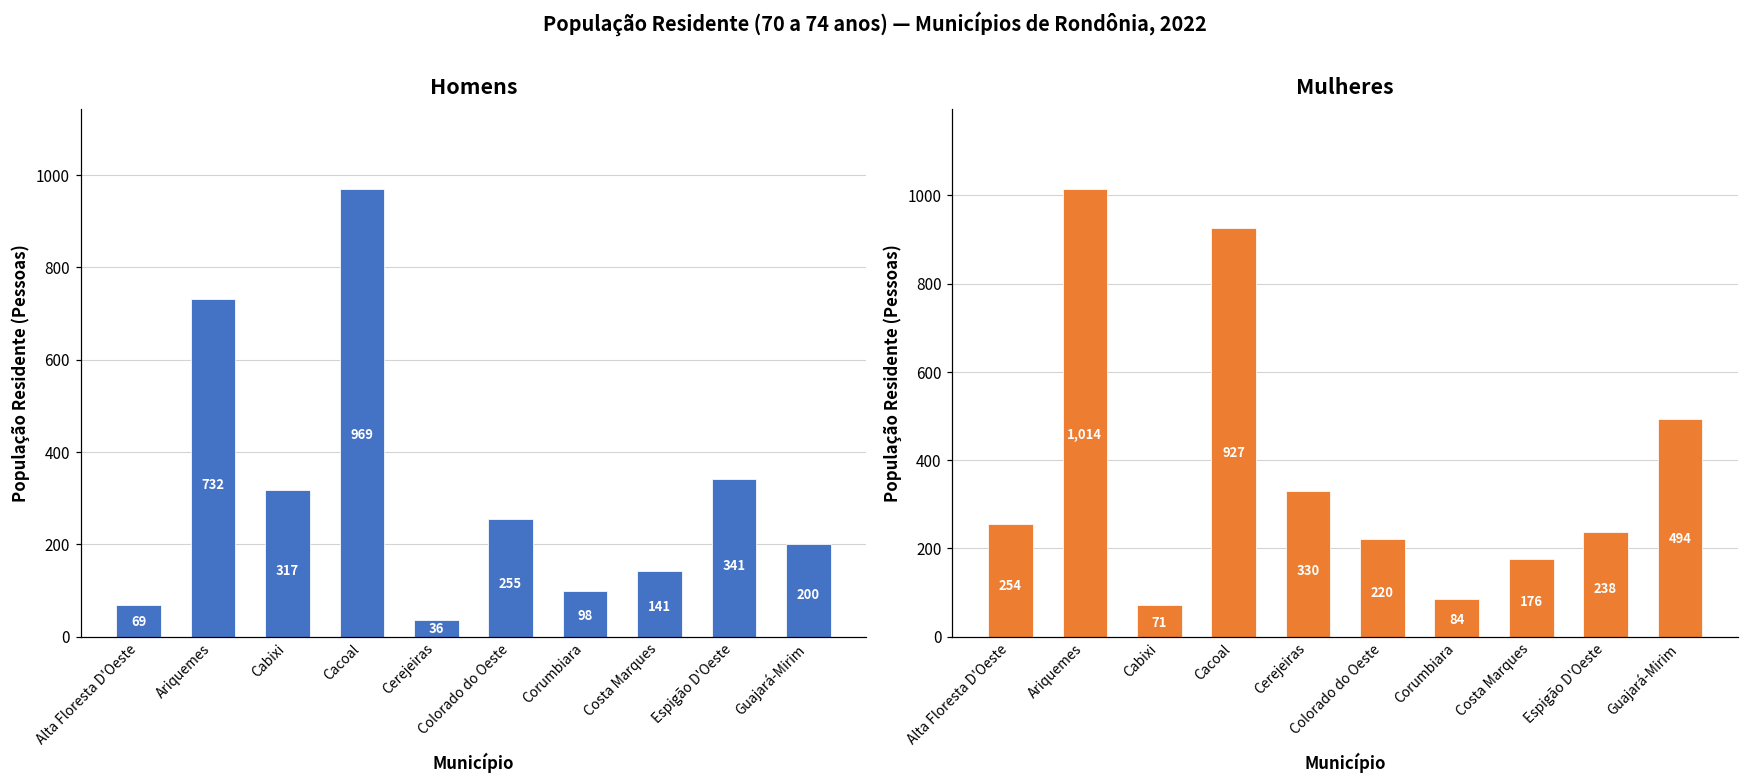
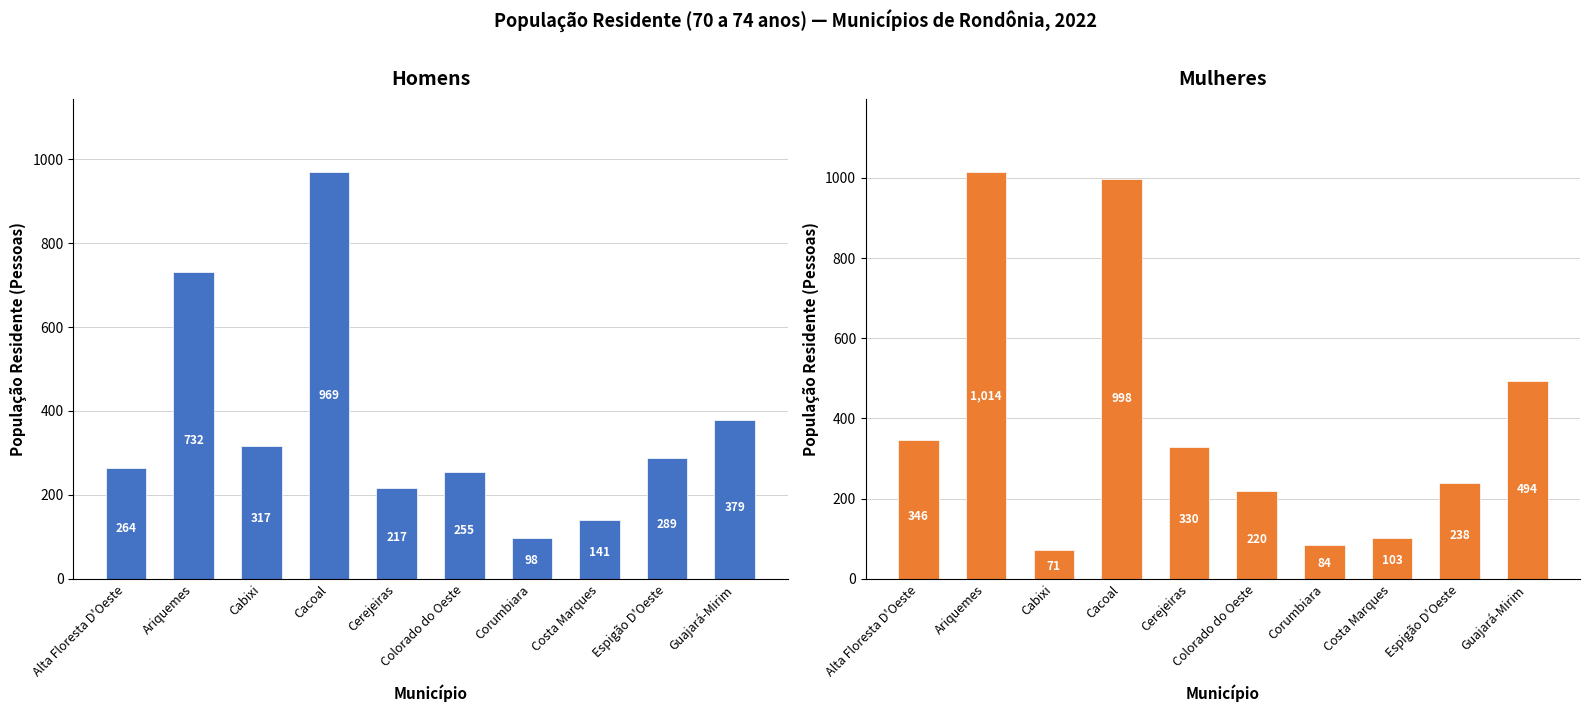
Homens, Alta Floresta D'Oeste: 69 -> 264
Homens, Cerejeiras: 36 -> 217
Homens, Espigão D'Oeste: 341 -> 289
Homens, Guajará-Mirim: 200 -> 379
Mulheres, Alta Floresta D'Oeste: 254 -> 346
Mulheres, Cacoal: 927 -> 998
Mulheres, Costa Marques: 176 -> 103
